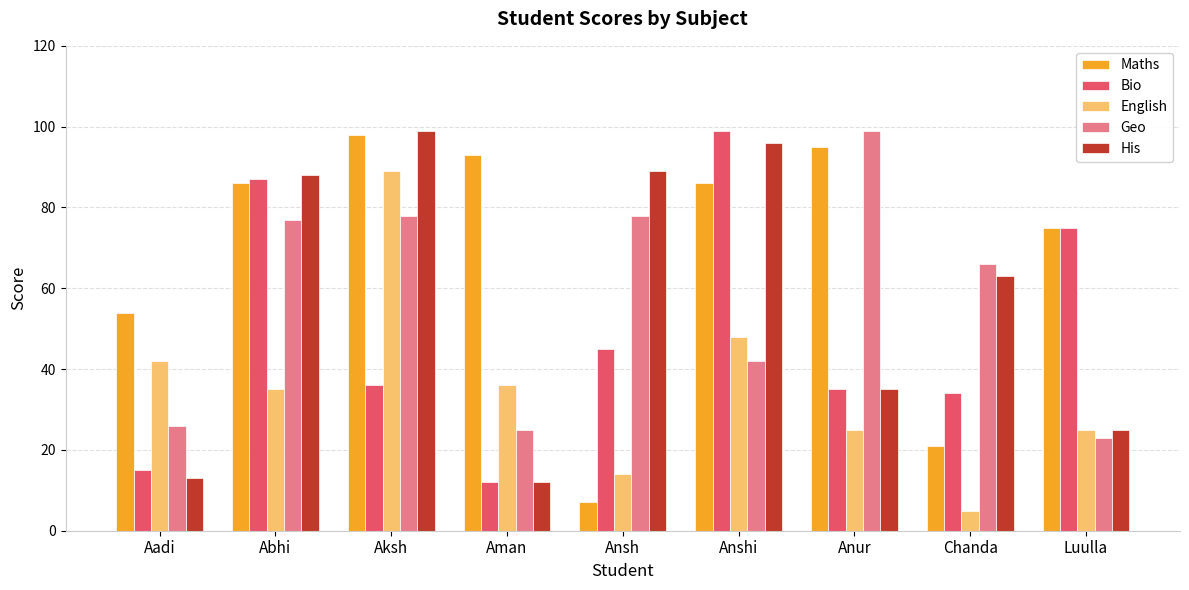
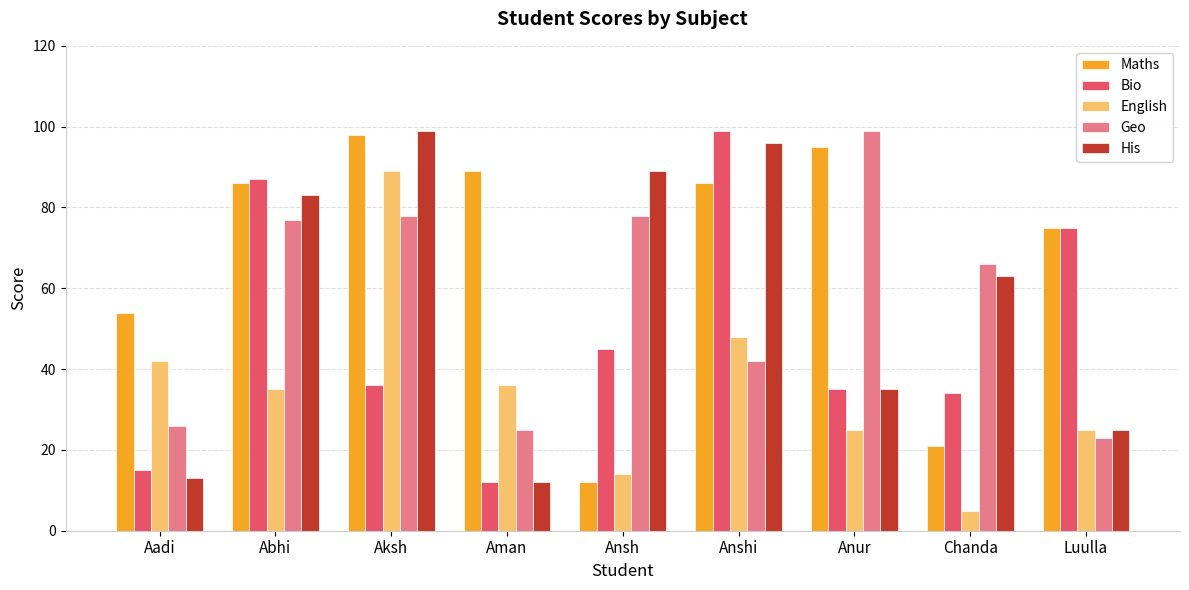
His, Abhi: 88 -> 83
Maths, Aman: 93 -> 89
Maths, Ansh: 7 -> 12
